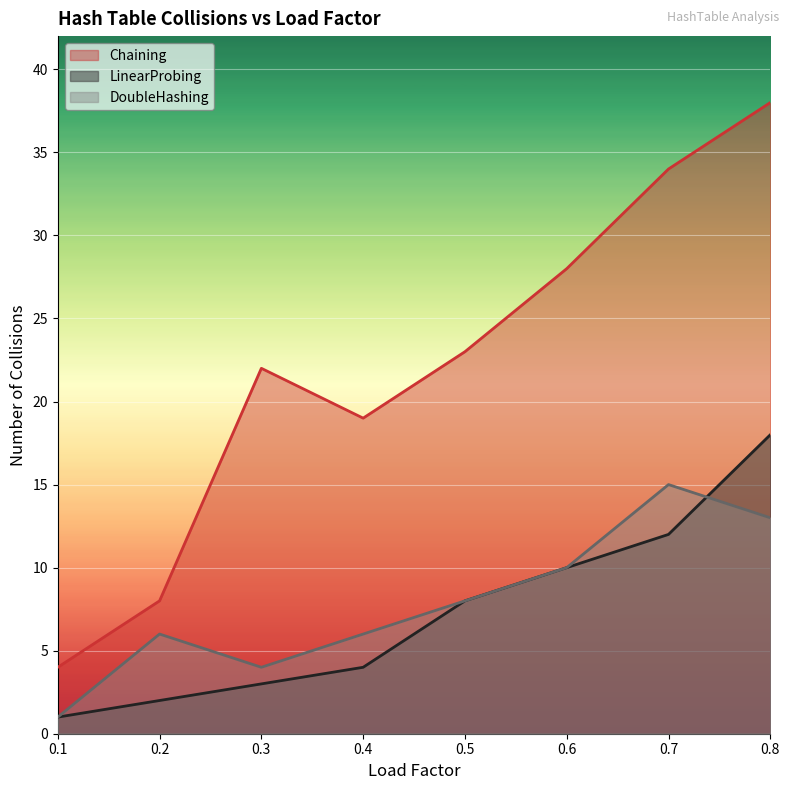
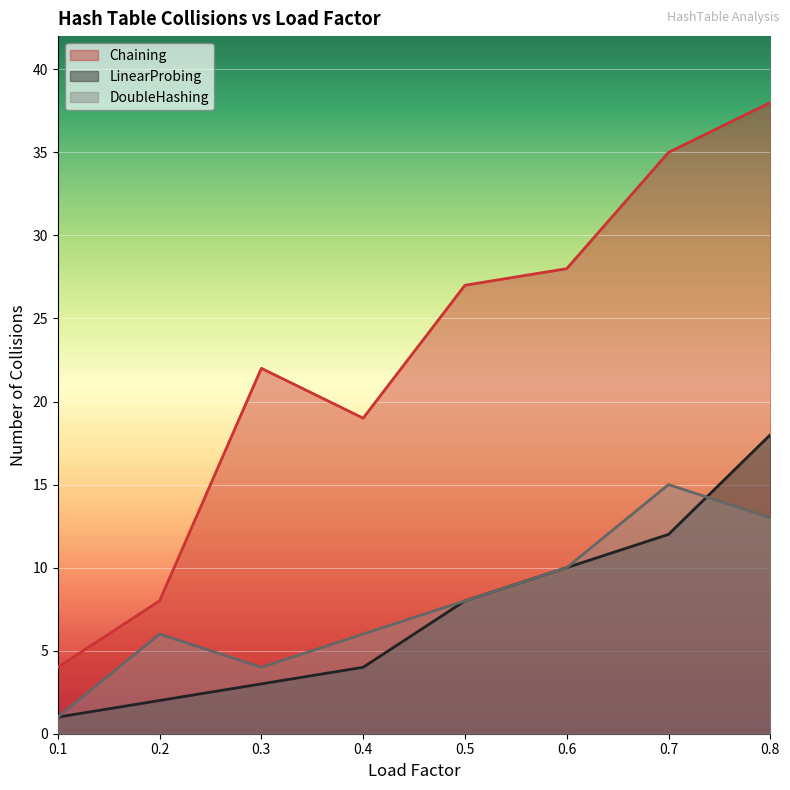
Chaining, 0.5: 23 -> 27
Chaining, 0.7: 34 -> 35
